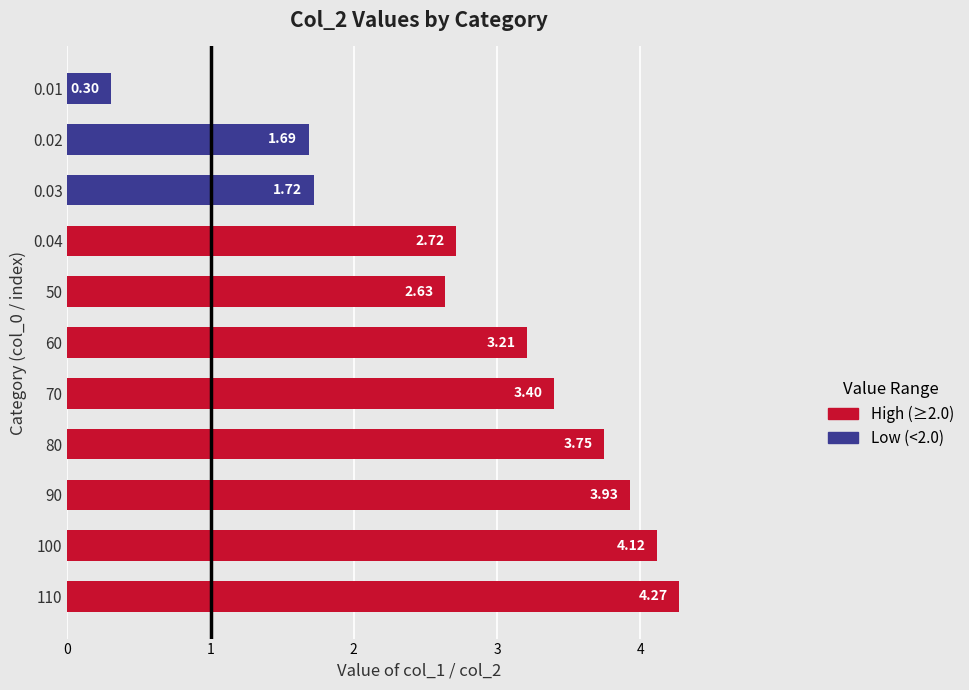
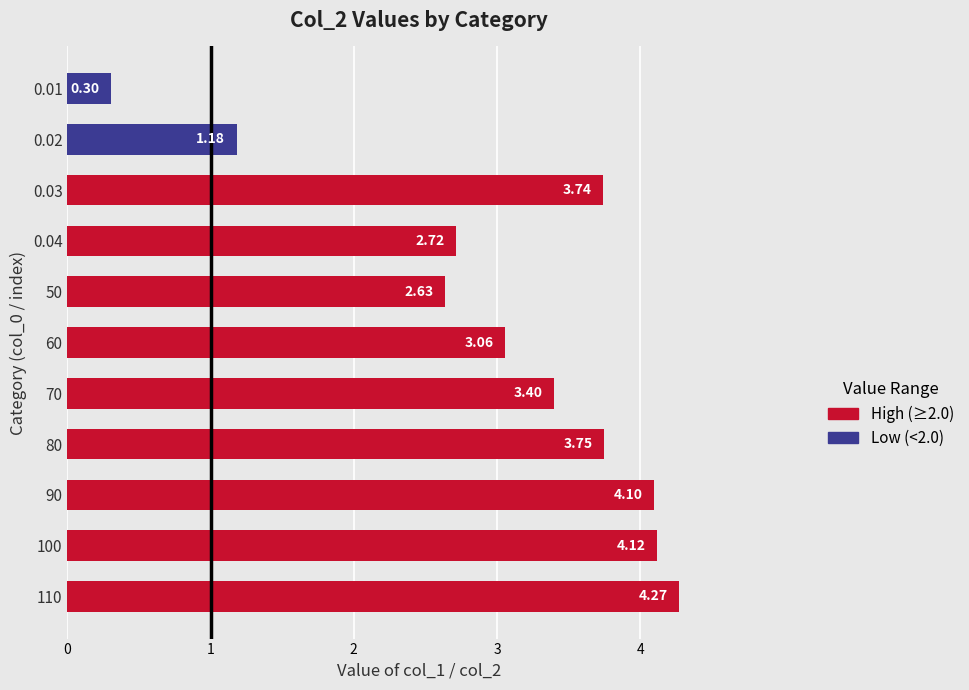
0.02: 1.69 -> 1.18
0.03: 1.72 -> 3.74
60: 3.21 -> 3.06
90: 3.93 -> 4.10
